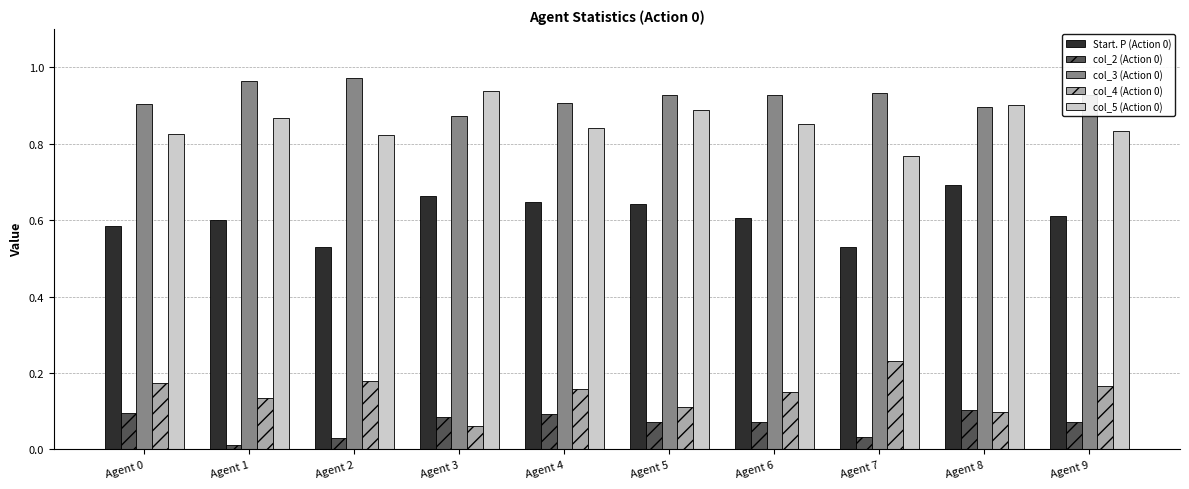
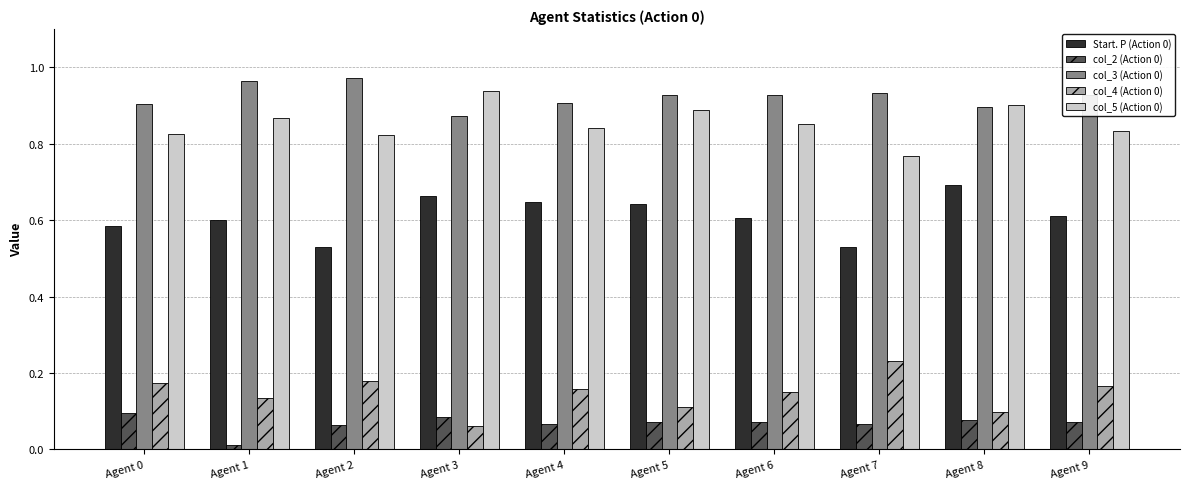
col_2 (Action 0), Agent 2: 0.03 -> 0.06
col_2 (Action 0), Agent 4: 0.09 -> 0.07
col_2 (Action 0), Agent 7: 0.03 -> 0.07
col_2 (Action 0), Agent 8: 0.10 -> 0.08
